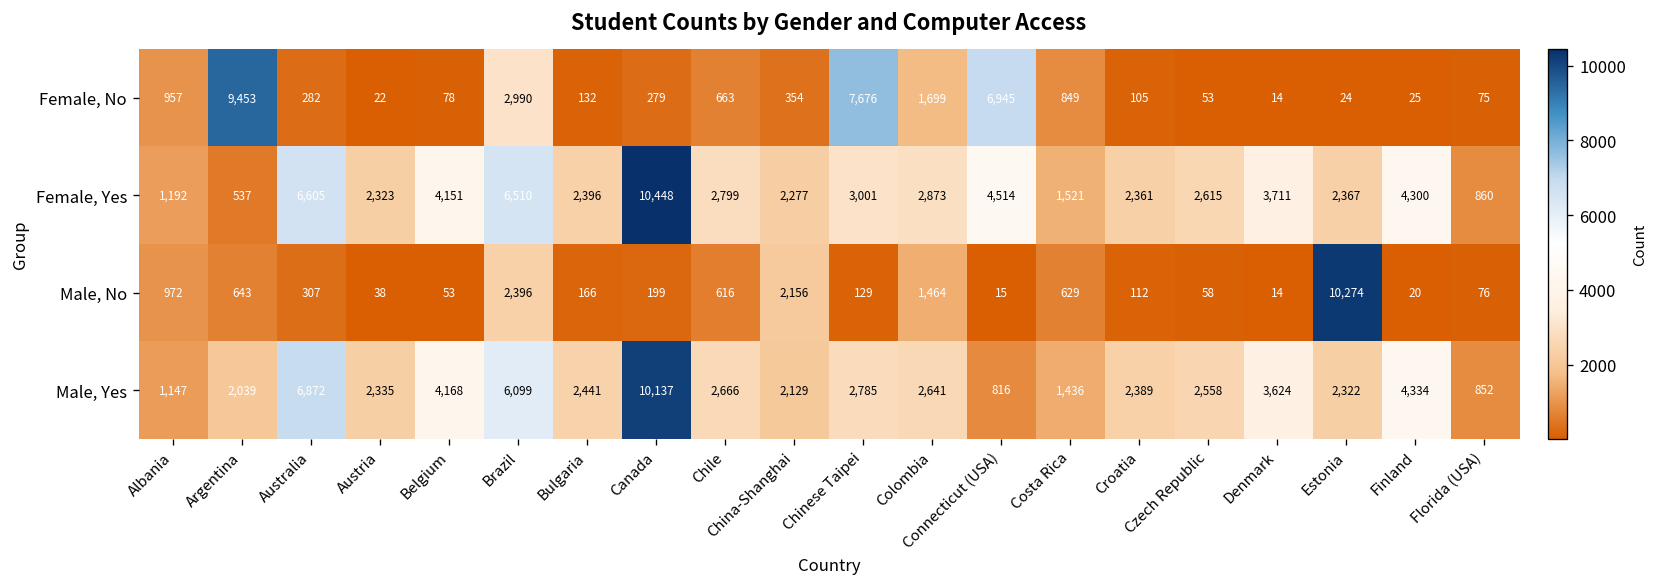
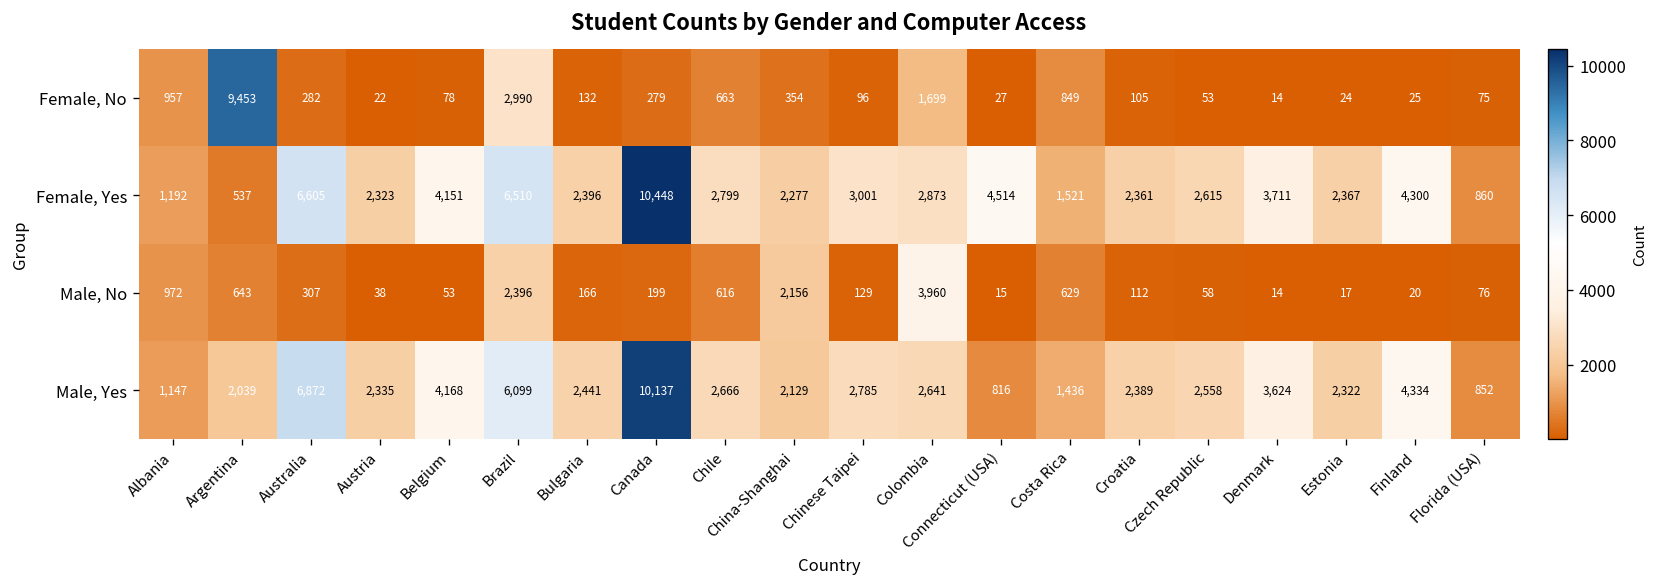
Female, No, Chinese Taipei: 7,676 -> 96
Female, No, Connecticut (USA): 6,945 -> 27
Male, No, Colombia: 1,464 -> 3,960
Male, No, Estonia: 10,274 -> 17
